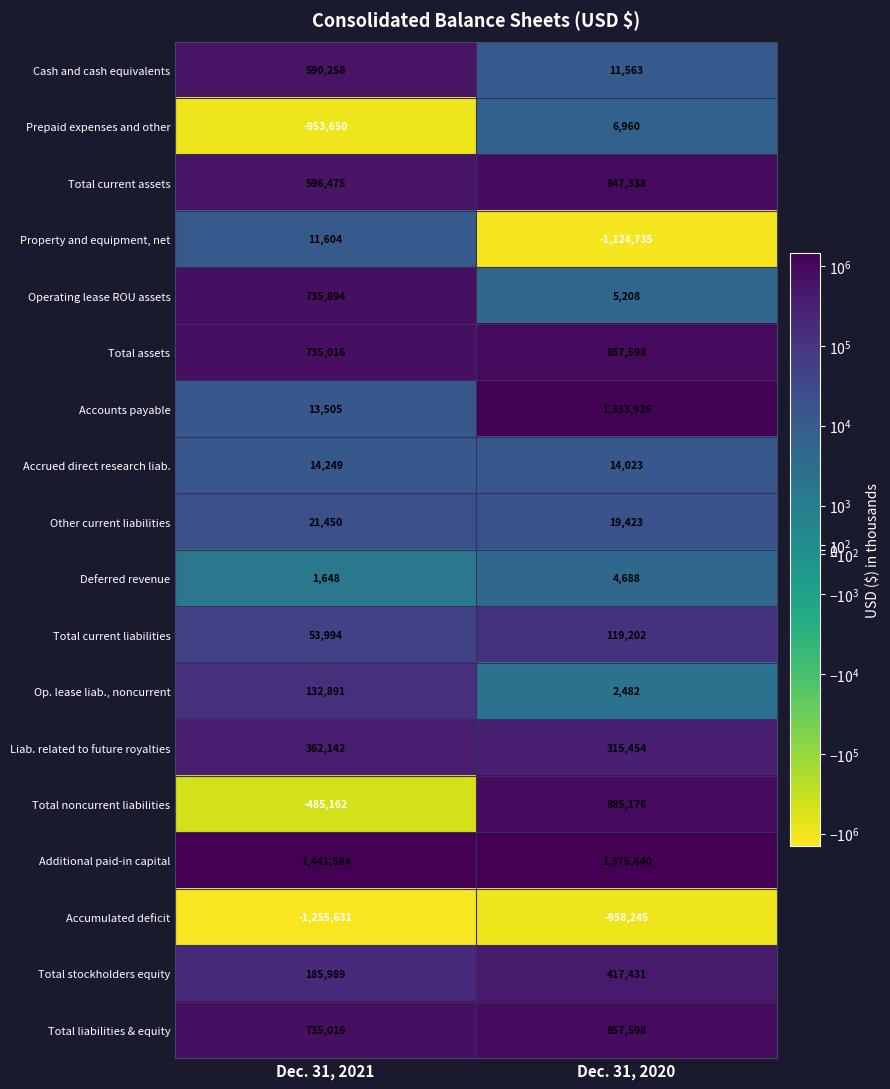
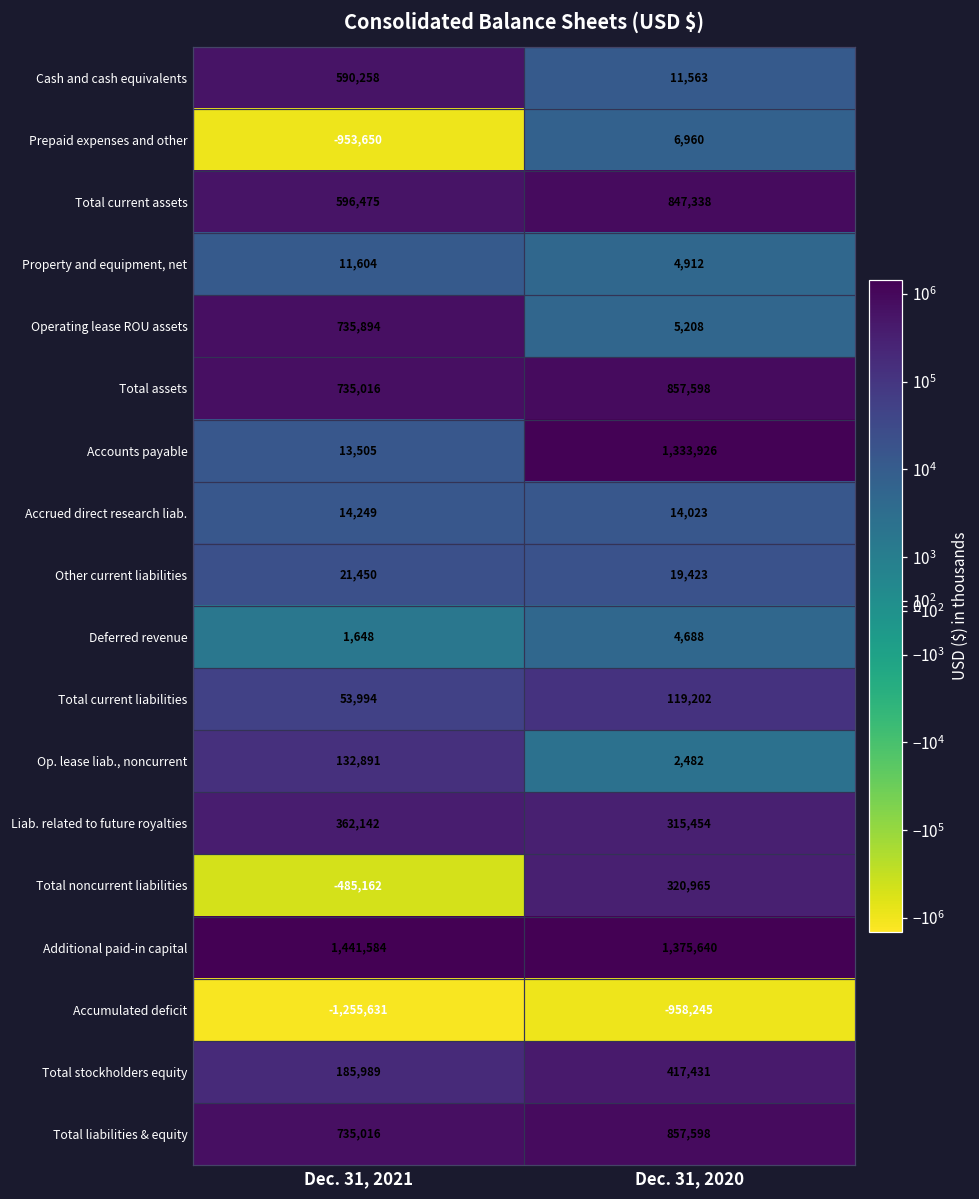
Property and equipment, net, Dec. 31, 2020: -1,124,735 -> 4,912
Total noncurrent liabilities, Dec. 31, 2020: 885,176 -> 320,965
